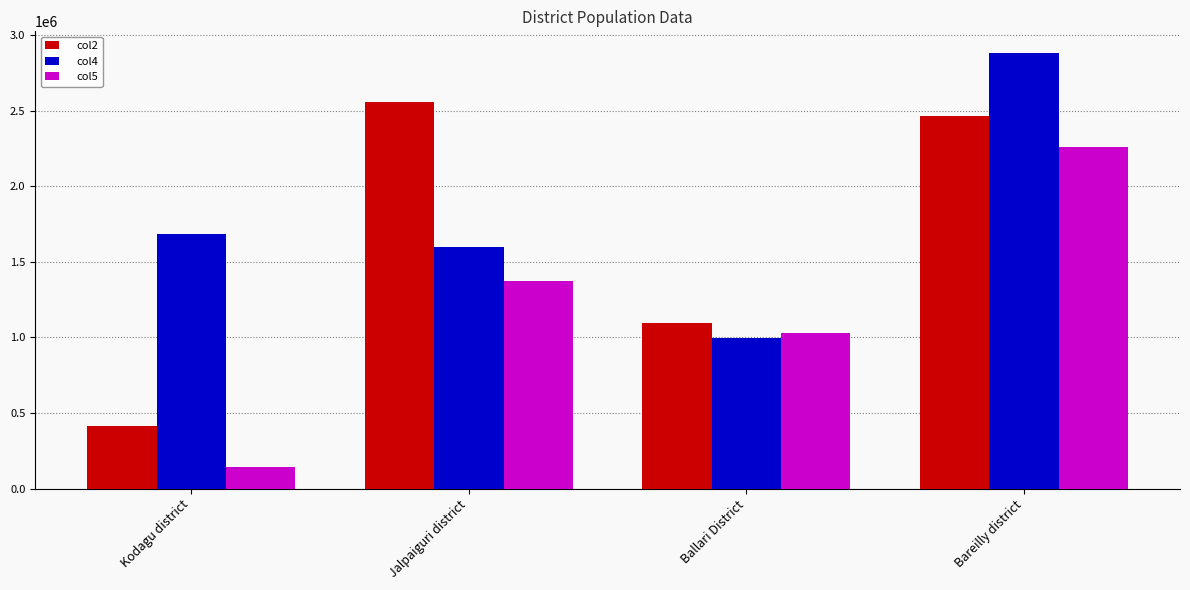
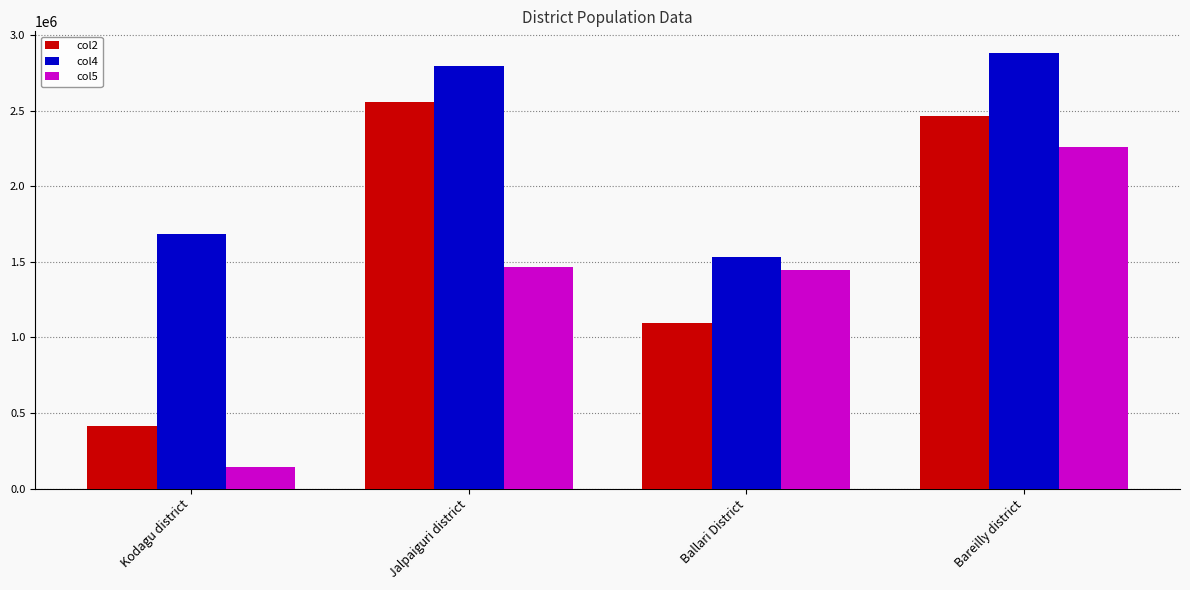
col4, Jalpaiguri district: 1600000 -> 2790000
col5, Jalpaiguri district: 1370000 -> 1460000
col4, Ballari District: 1000000 -> 1530000
col5, Ballari District: 1030000 -> 1440000
